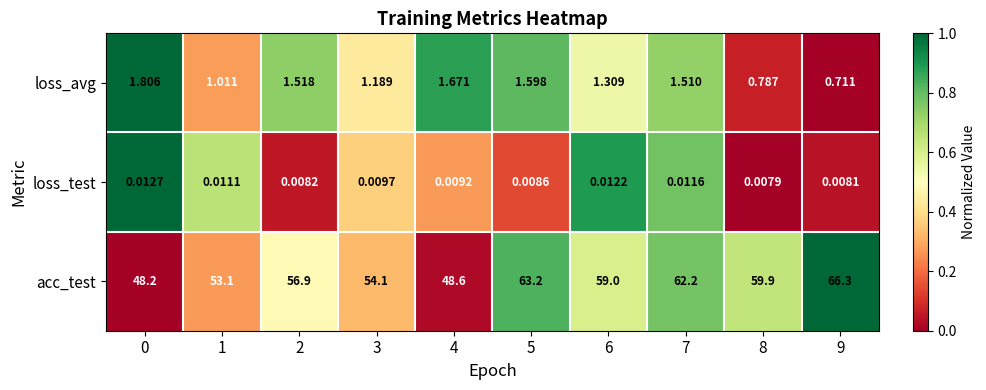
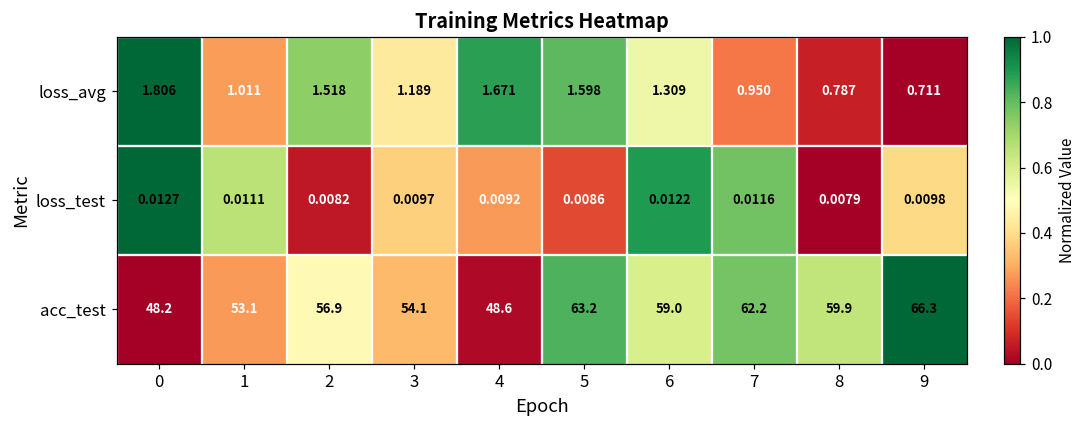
loss_avg, 7: 1.510 -> 0.950
loss_test, 9: 0.0081 -> 0.0098
